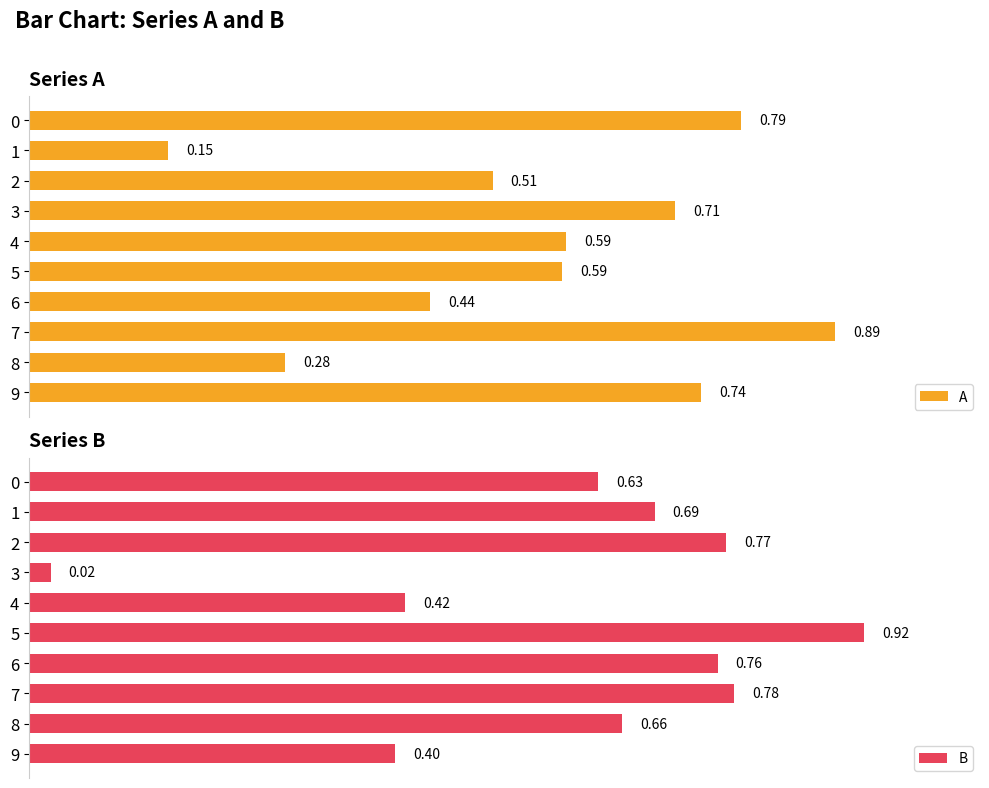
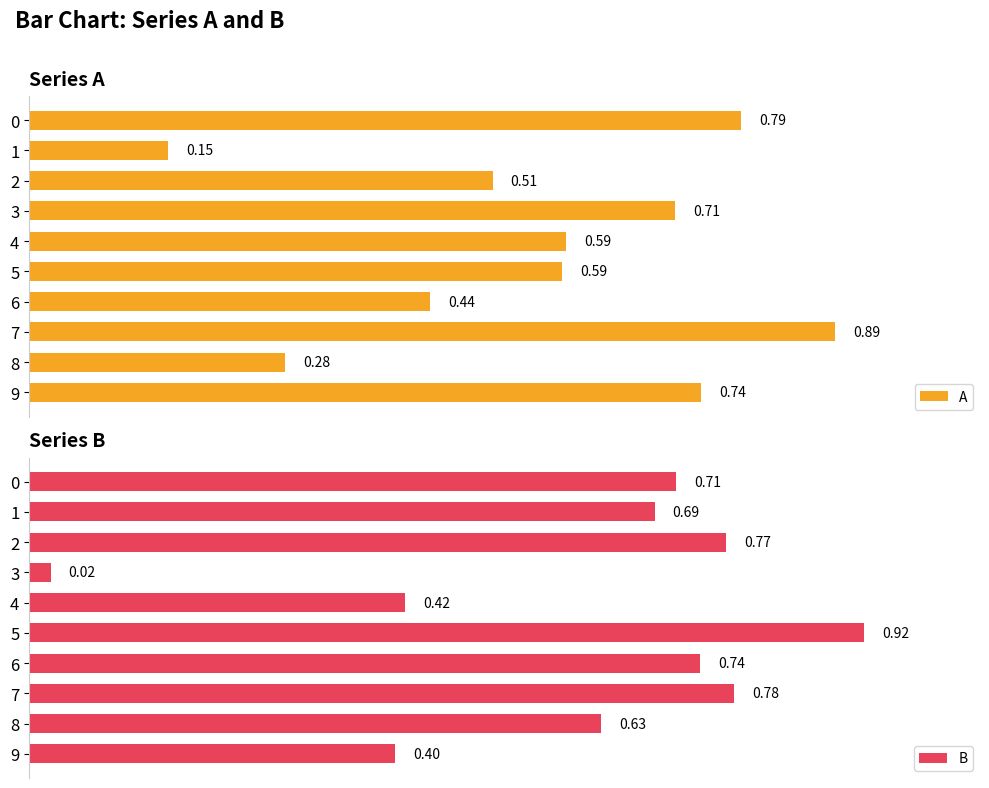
Series B, 0: 0.63 -> 0.71
Series B, 6: 0.76 -> 0.74
Series B, 8: 0.66 -> 0.63
